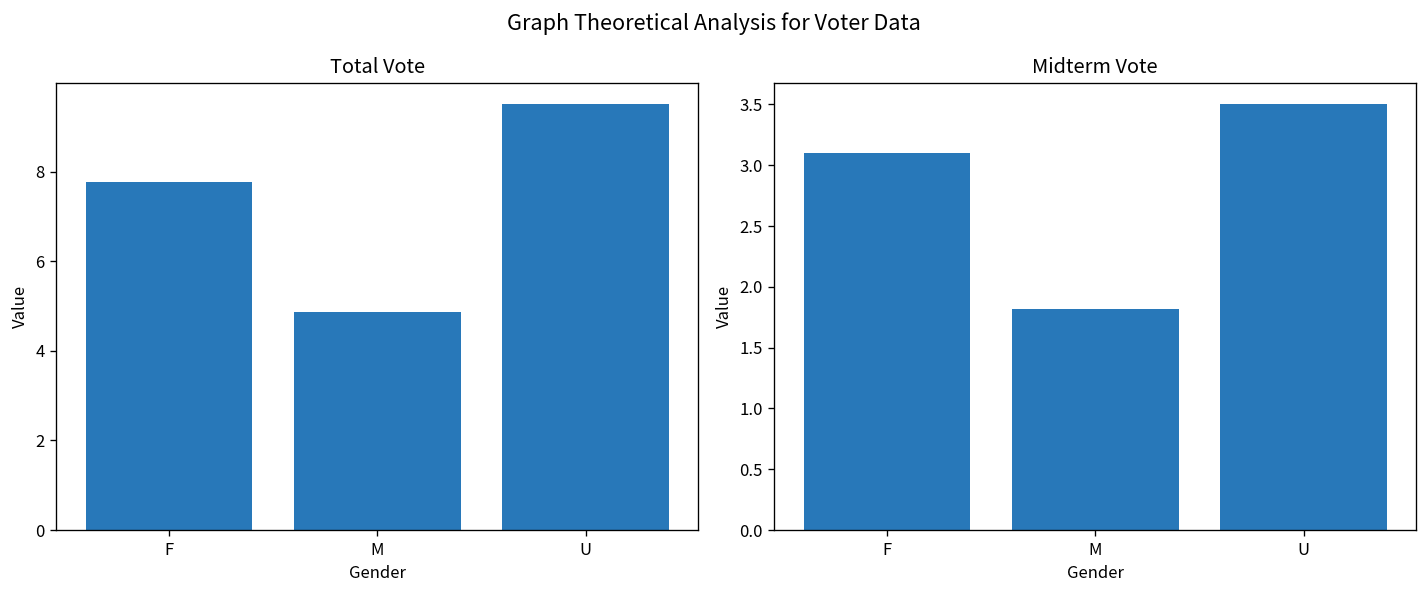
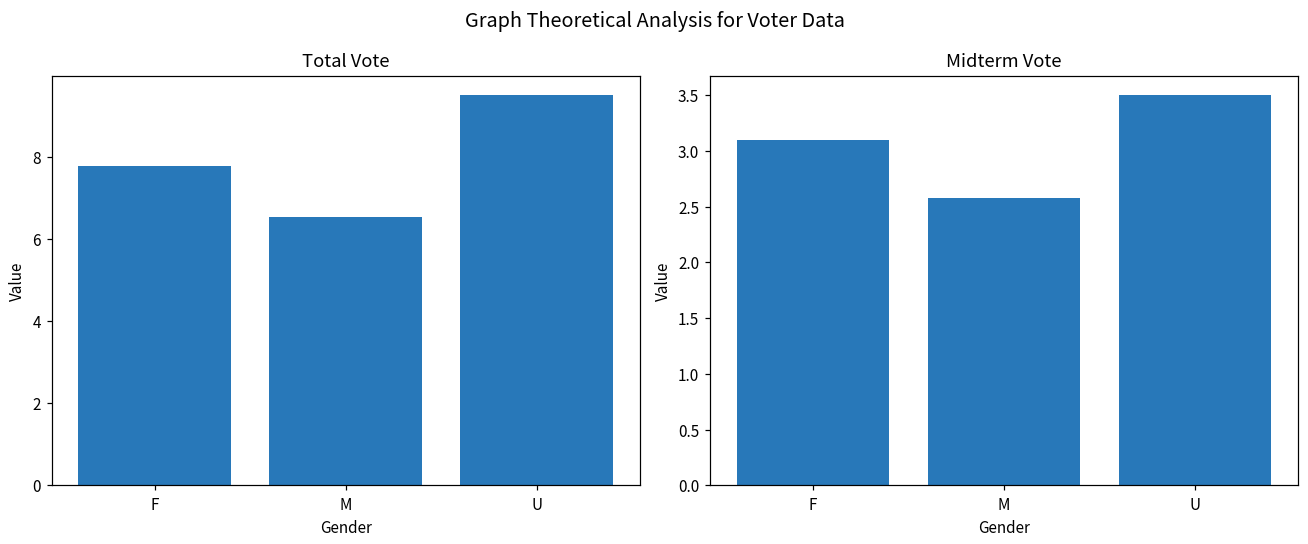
Total Vote, M: 4.9 -> 6.5
Midterm Vote, M: 1.82 -> 2.58
